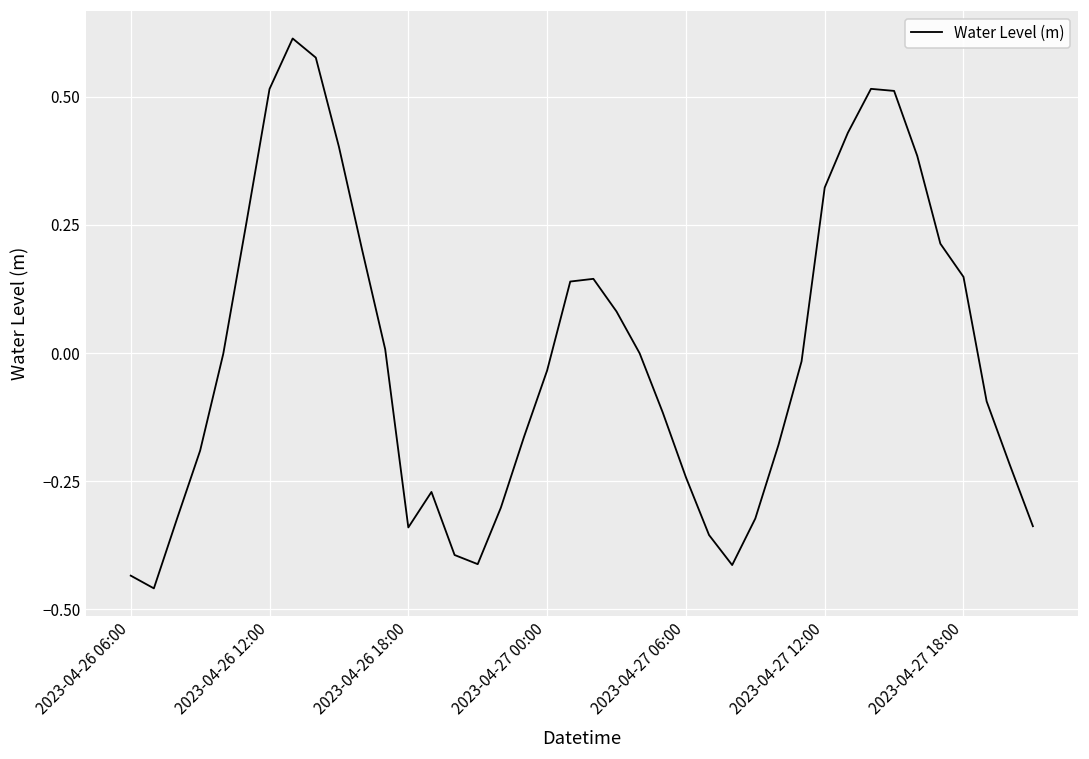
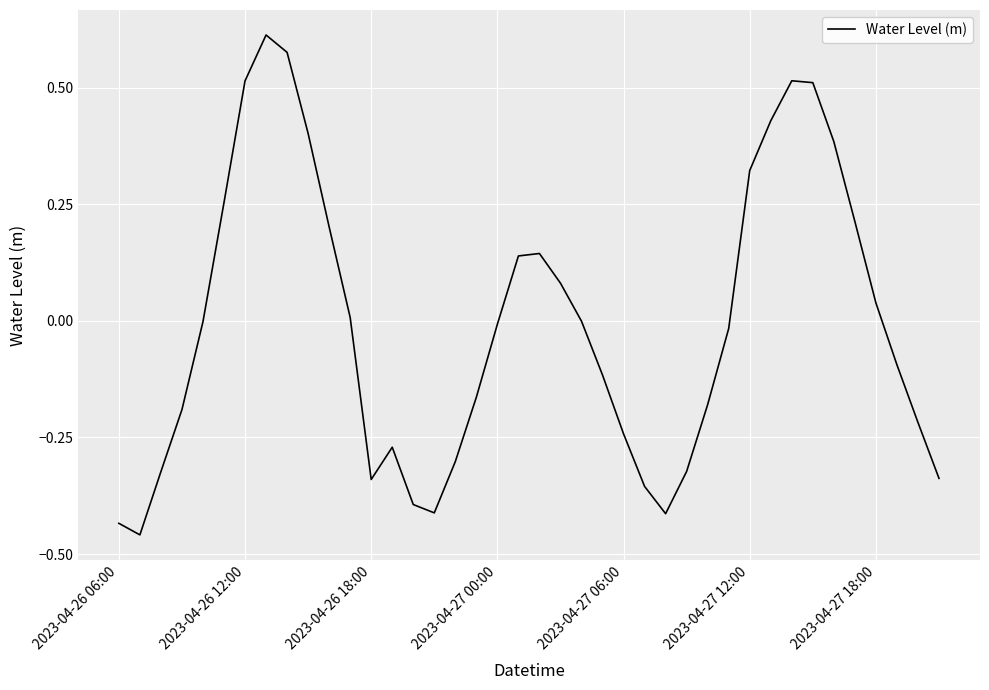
2023-04-27 00:00: -0.03 -> -0.01
2023-04-27 18:00: 0.15 -> 0.04
